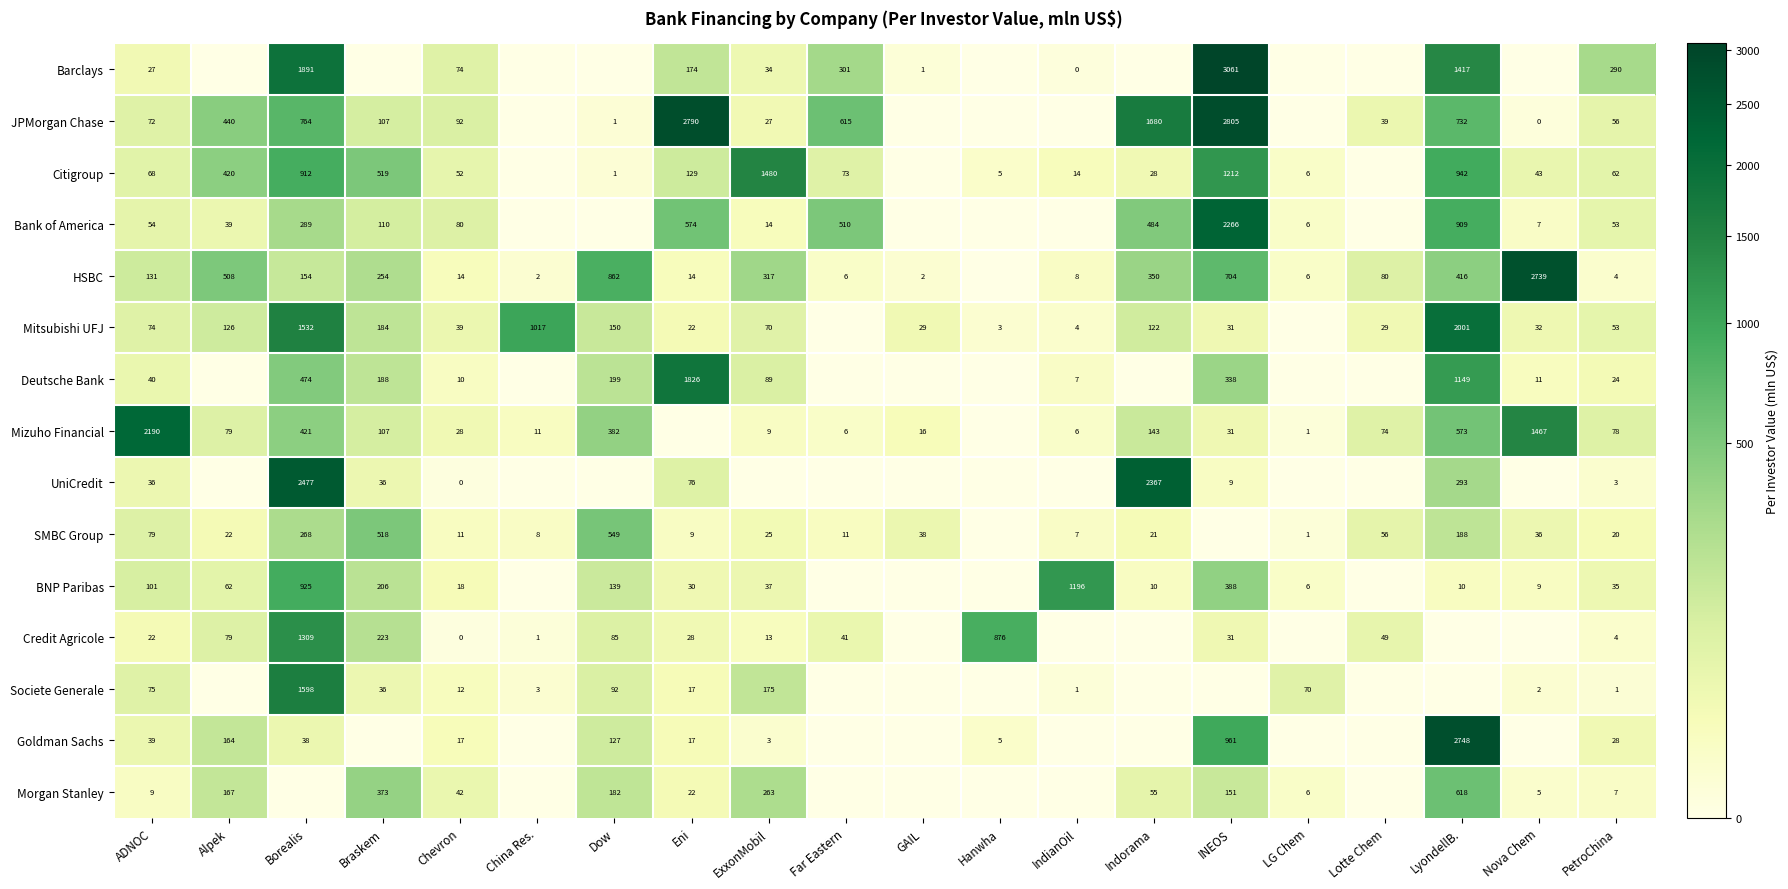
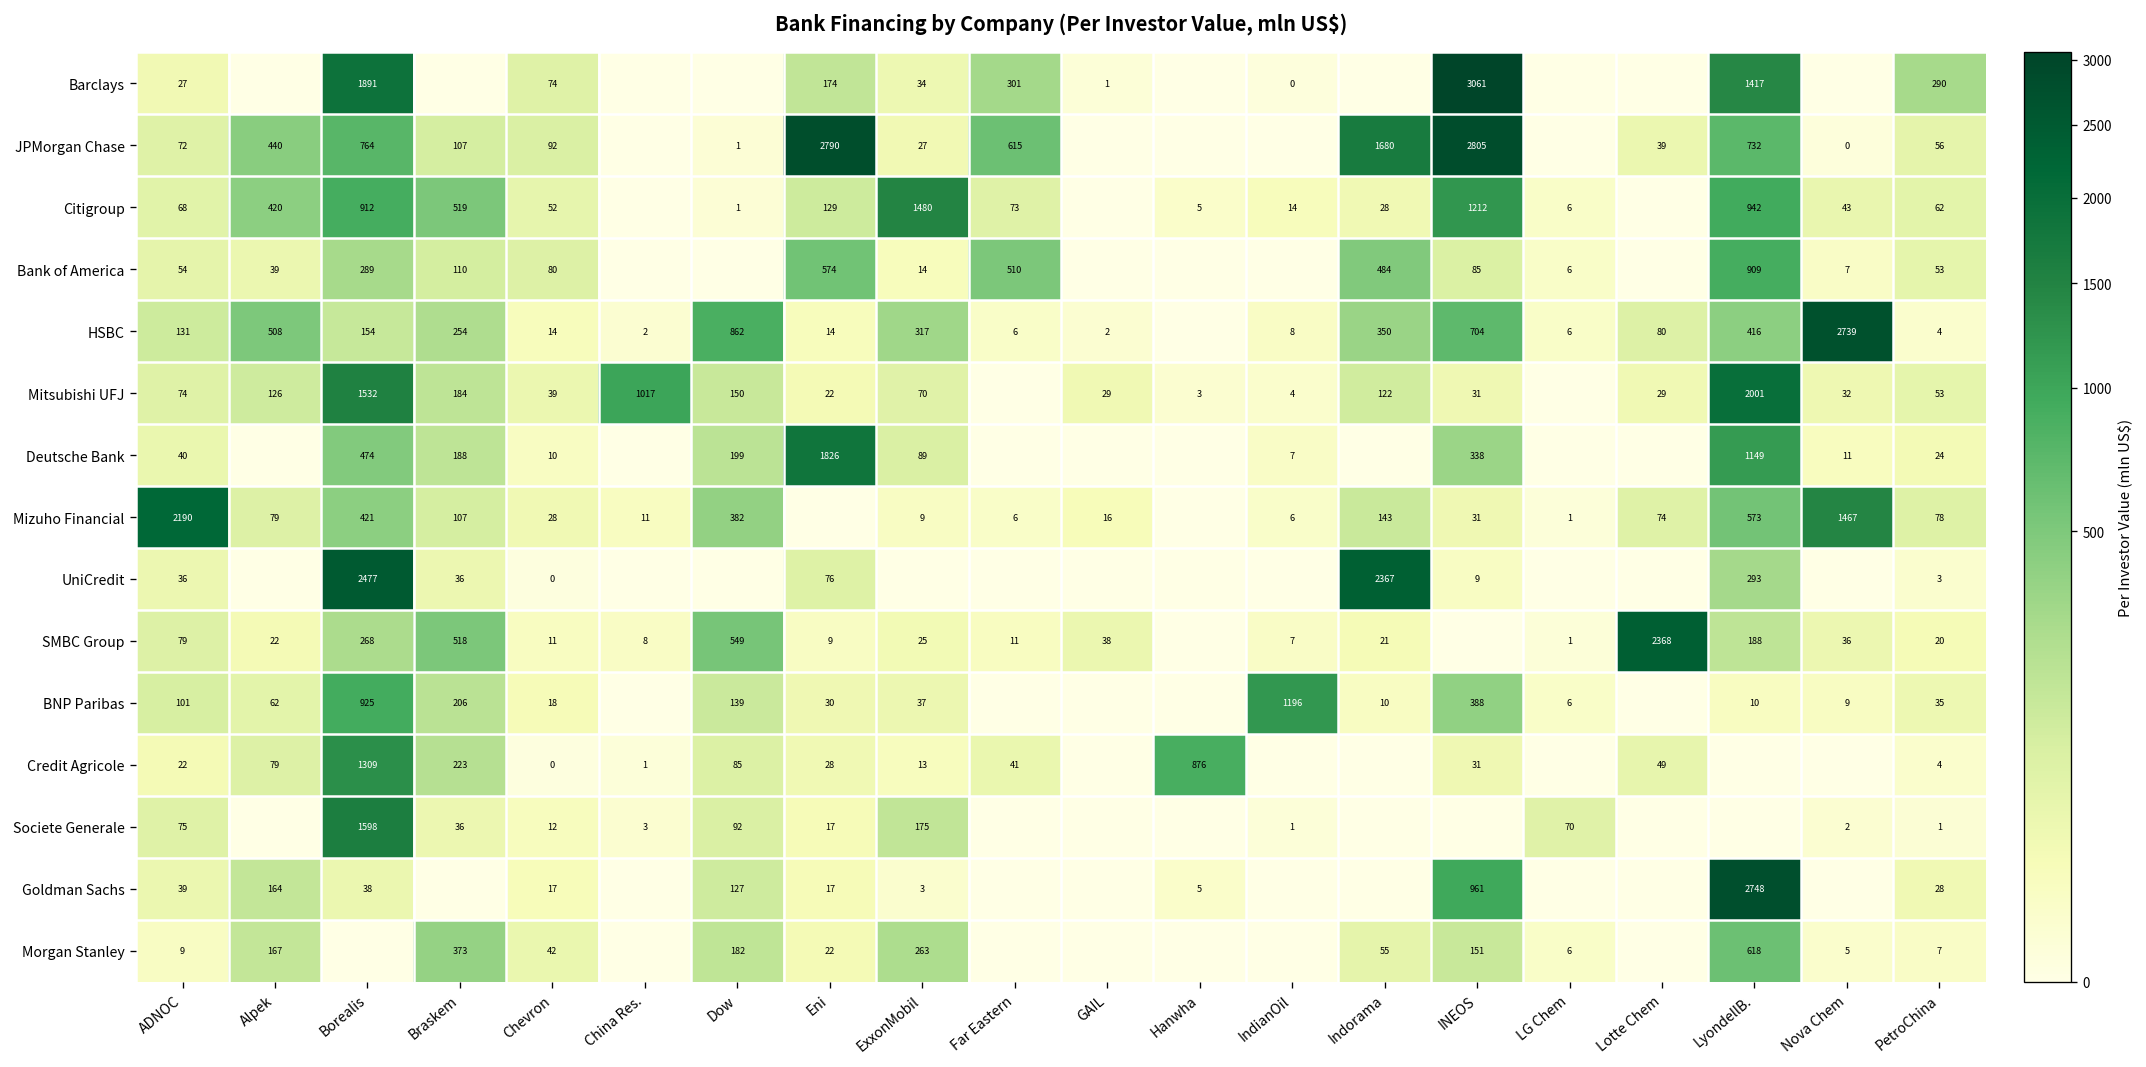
Bank of America, INEOS: 2266 -> 85
SMBC Group, Lotte Chem: 56 -> 2368
